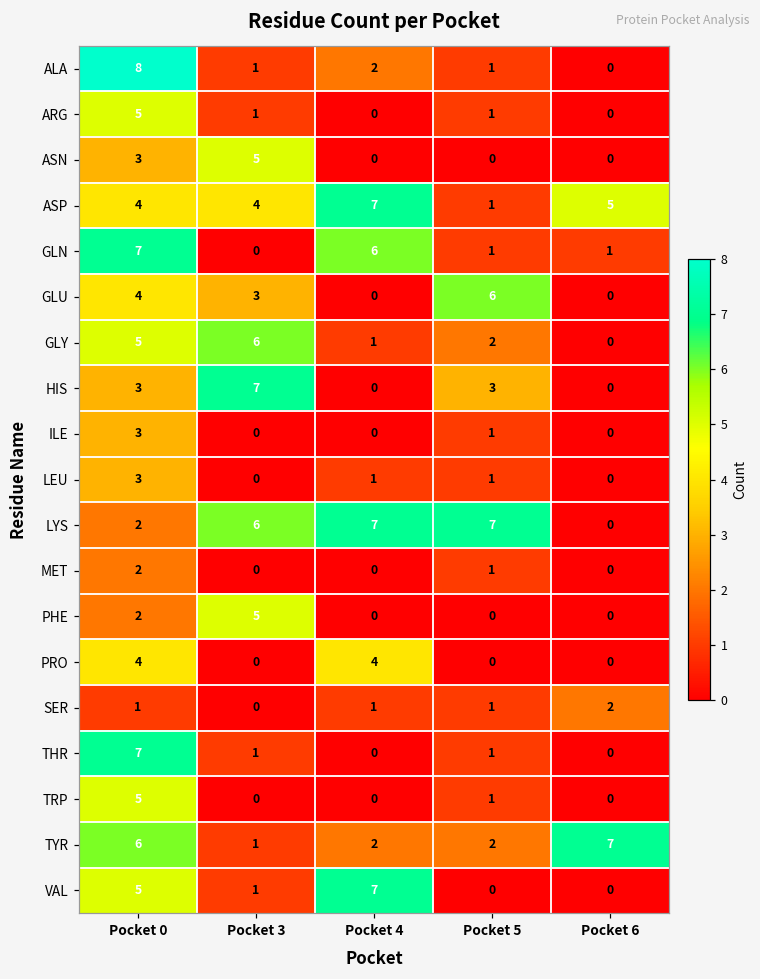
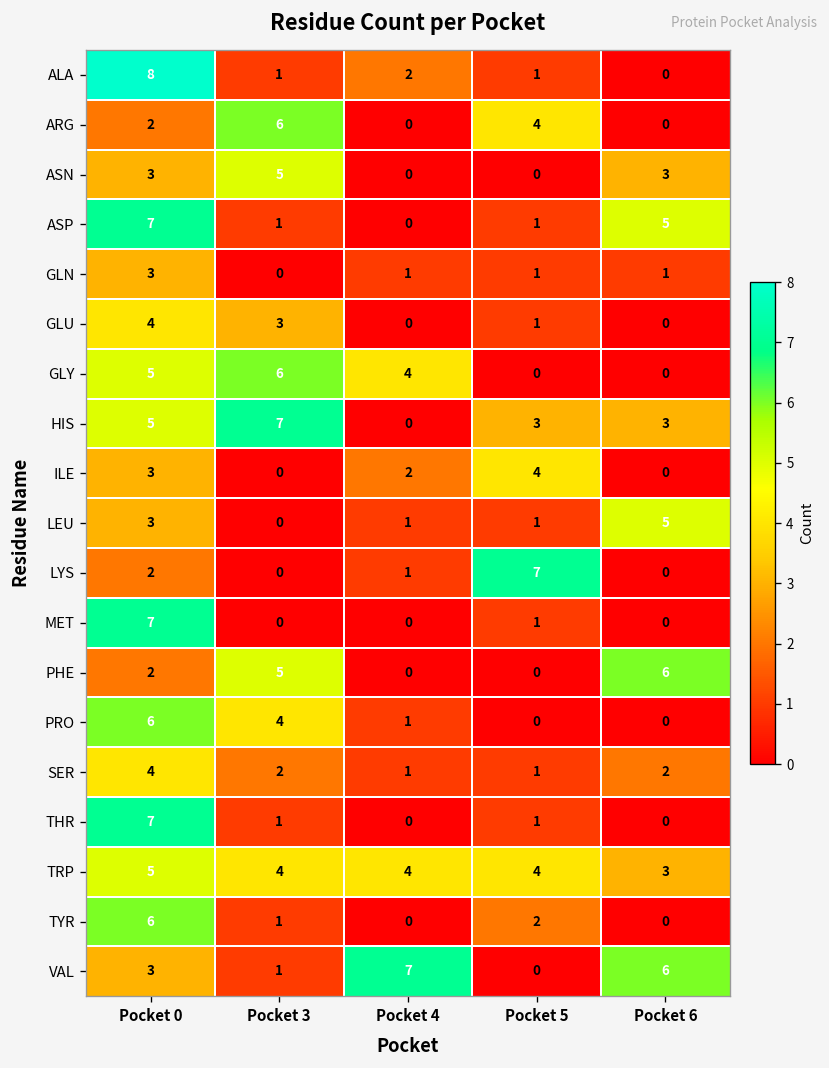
ARG, Pocket 0: 5 -> 2
ARG, Pocket 3: 1 -> 6
ARG, Pocket 5: 1 -> 4
ASN, Pocket 6: 0 -> 3
ASP, Pocket 0: 4 -> 7
ASP, Pocket 3: 4 -> 1
ASP, Pocket 4: 7 -> 0
GLN, Pocket 0: 7 -> 3
GLN, Pocket 4: 6 -> 1
GLU, Pocket 5: 6 -> 1
GLY, Pocket 4: 1 -> 4
GLY, Pocket 5: 2 -> 0
HIS, Pocket 0: 3 -> 5
HIS, Pocket 6: 0 -> 3
ILE, Pocket 4: 0 -> 2
ILE, Pocket 5: 1 -> 4
LEU, Pocket 6: 0 -> 5
LYS, Pocket 3: 6 -> 0
LYS, Pocket 4: 7 -> 1
MET, Pocket 0: 2 -> 7
PHE, Pocket 6: 0 -> 6
PRO, Pocket 0: 4 -> 6
PRO, Pocket 3: 0 -> 4
PRO, Pocket 4: 4 -> 1
SER, Pocket 0: 1 -> 4
SER, Pocket 3: 0 -> 2
TRP, Pocket 3: 0 -> 4
TRP, Pocket 4: 0 -> 4
TRP, Pocket 5: 1 -> 4
TRP, Pocket 6: 0 -> 3
TYR, Pocket 4: 2 -> 0
TYR, Pocket 6: 7 -> 0
VAL, Pocket 0: 5 -> 3
VAL, Pocket 6: 0 -> 6
